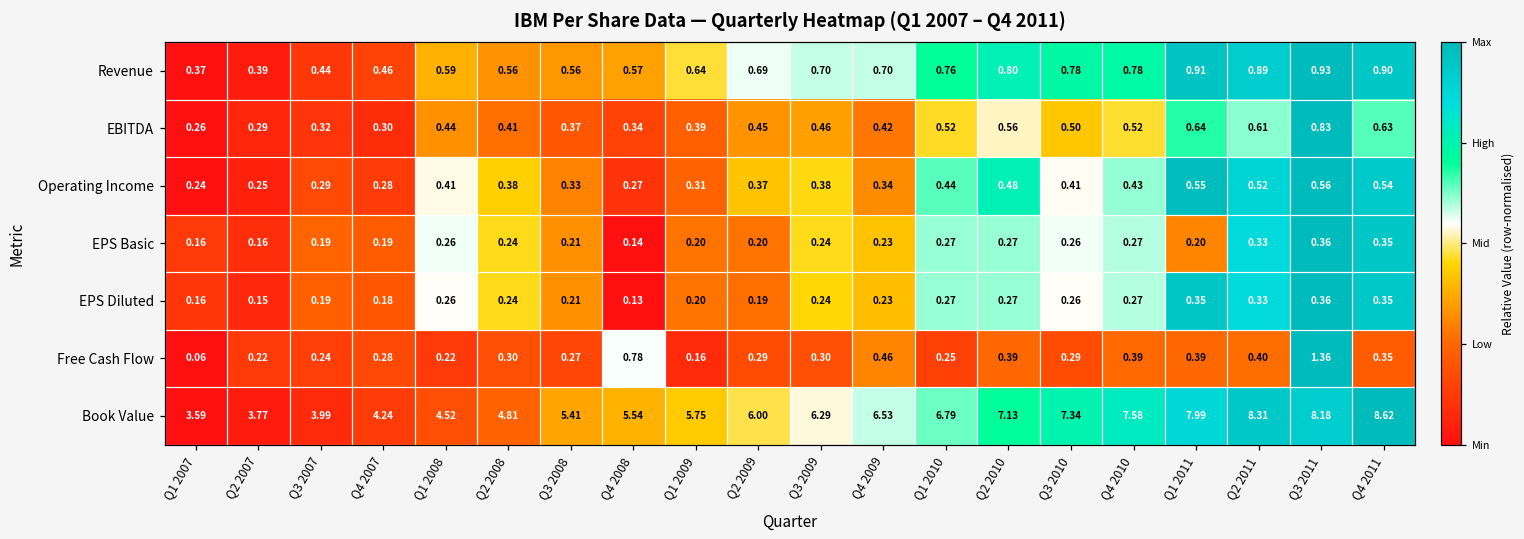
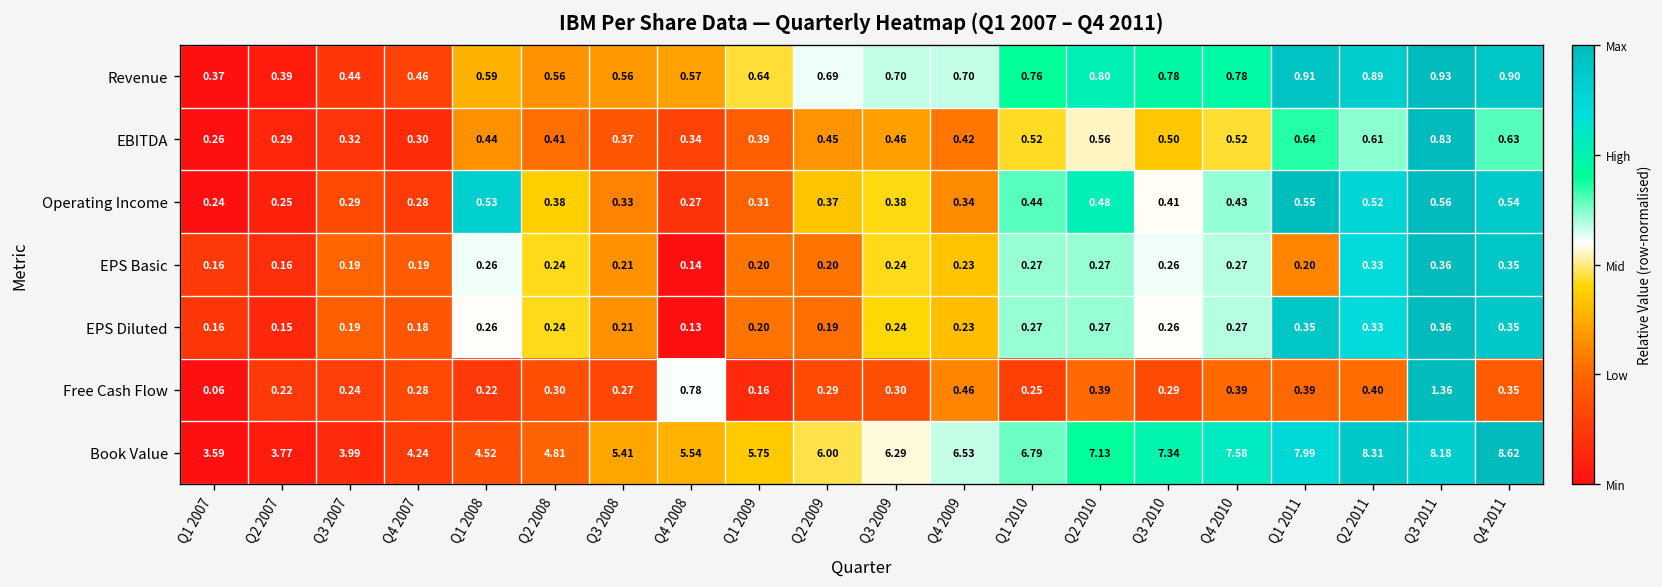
Operating Income, Q1 2008: 0.41 -> 0.53
